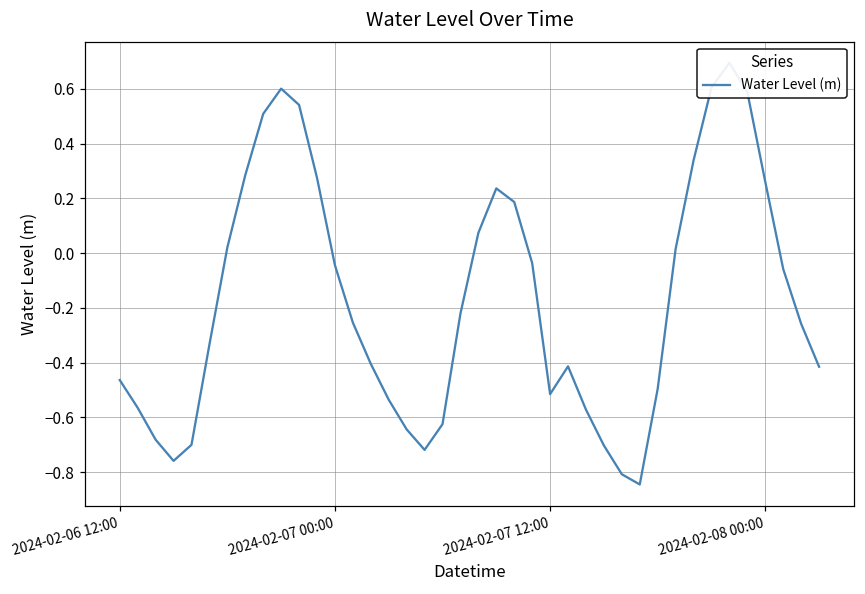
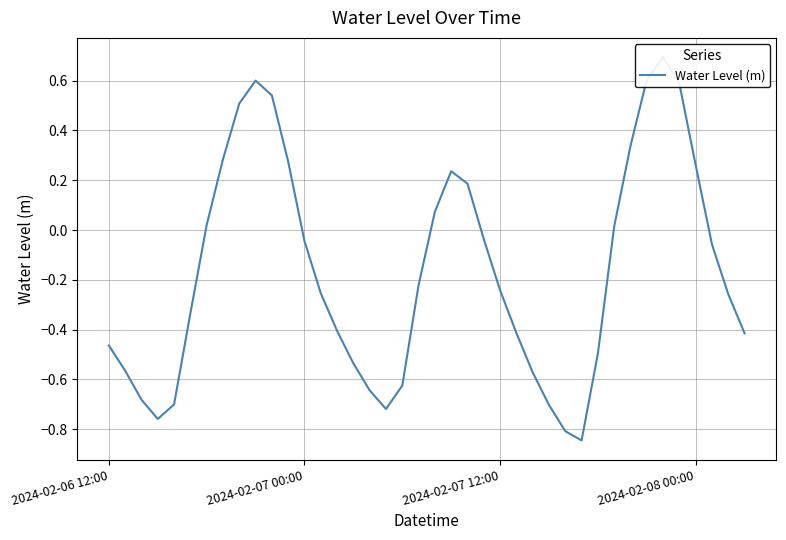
2024-02-07 12:00: -0.51 -> -0.24
